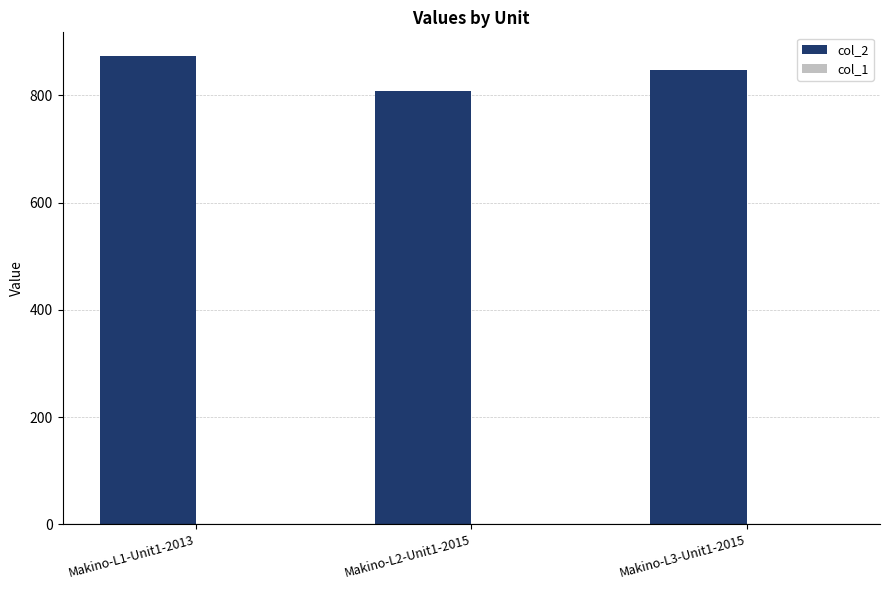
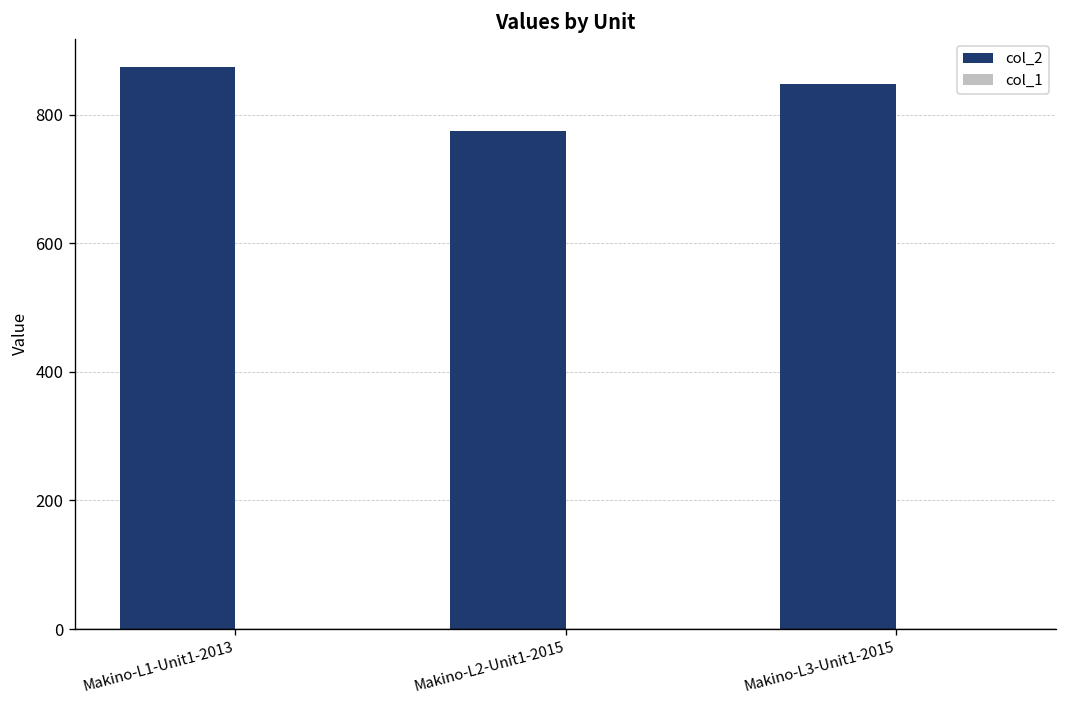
col_2, Makino-L2-Unit1-2015: 810 -> 780
